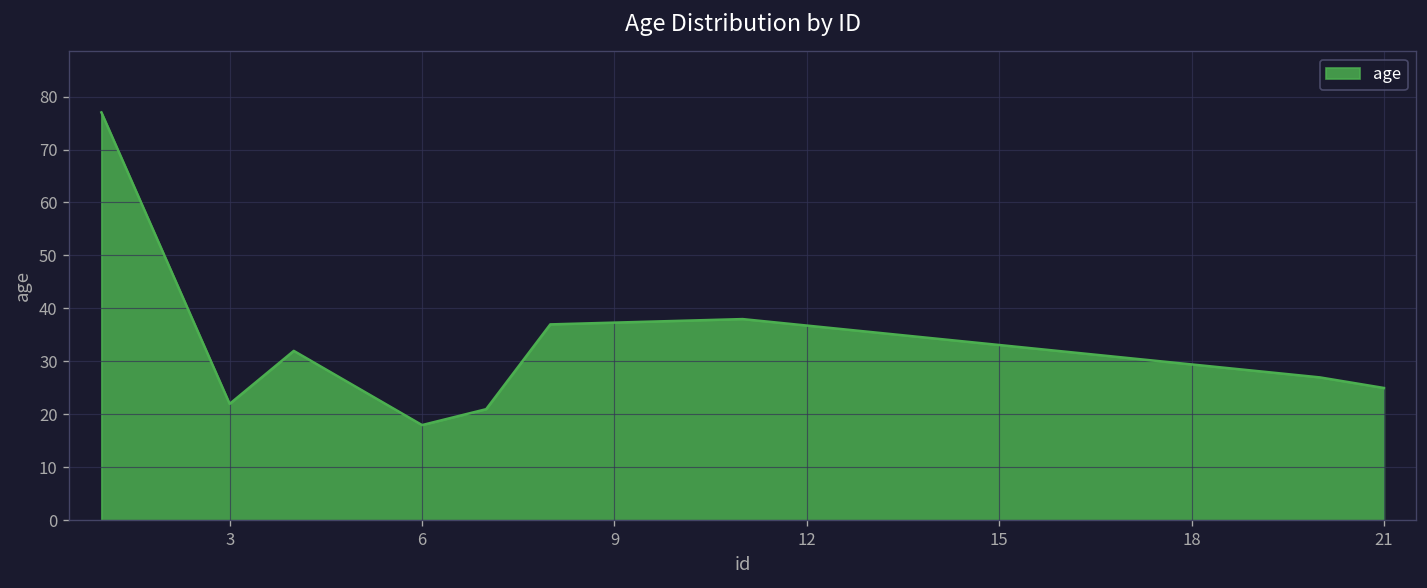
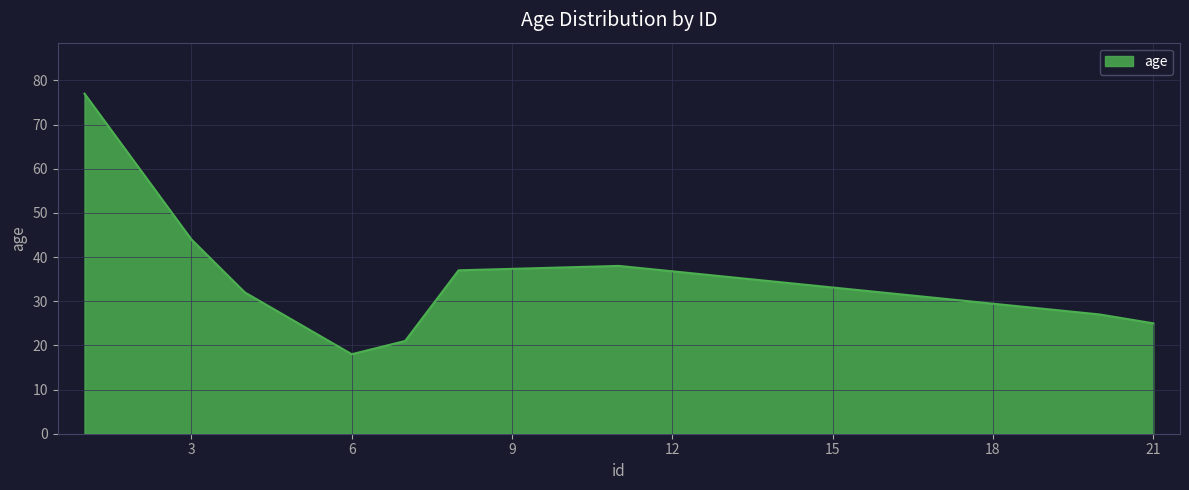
3: 22 -> 44
